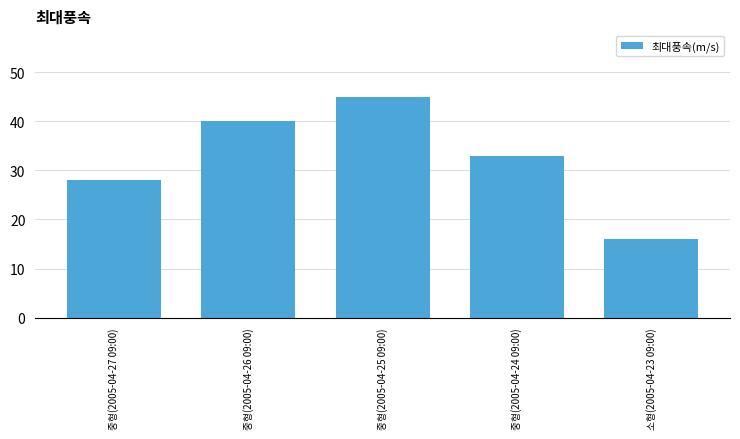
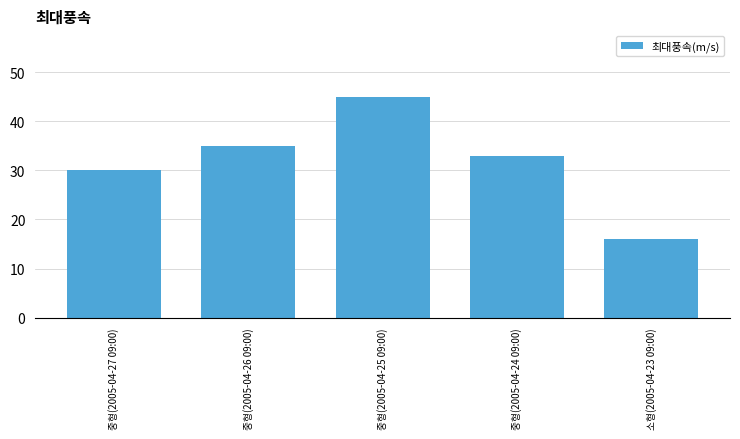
중형(2005-04-27 09:00): 28 -> 30
중형(2005-04-26 09:00): 40 -> 35
